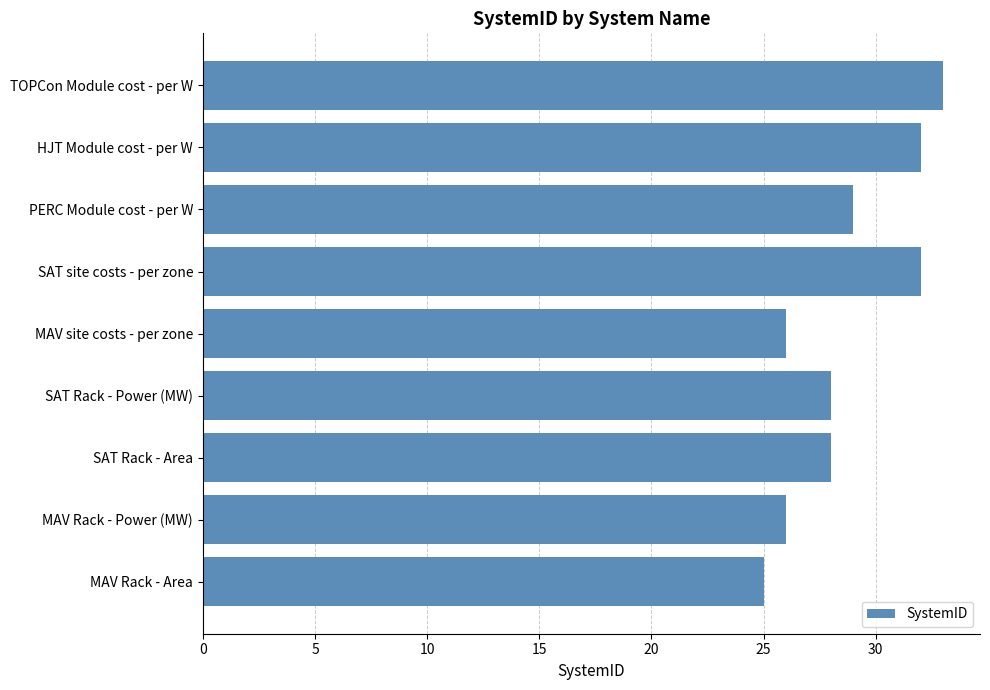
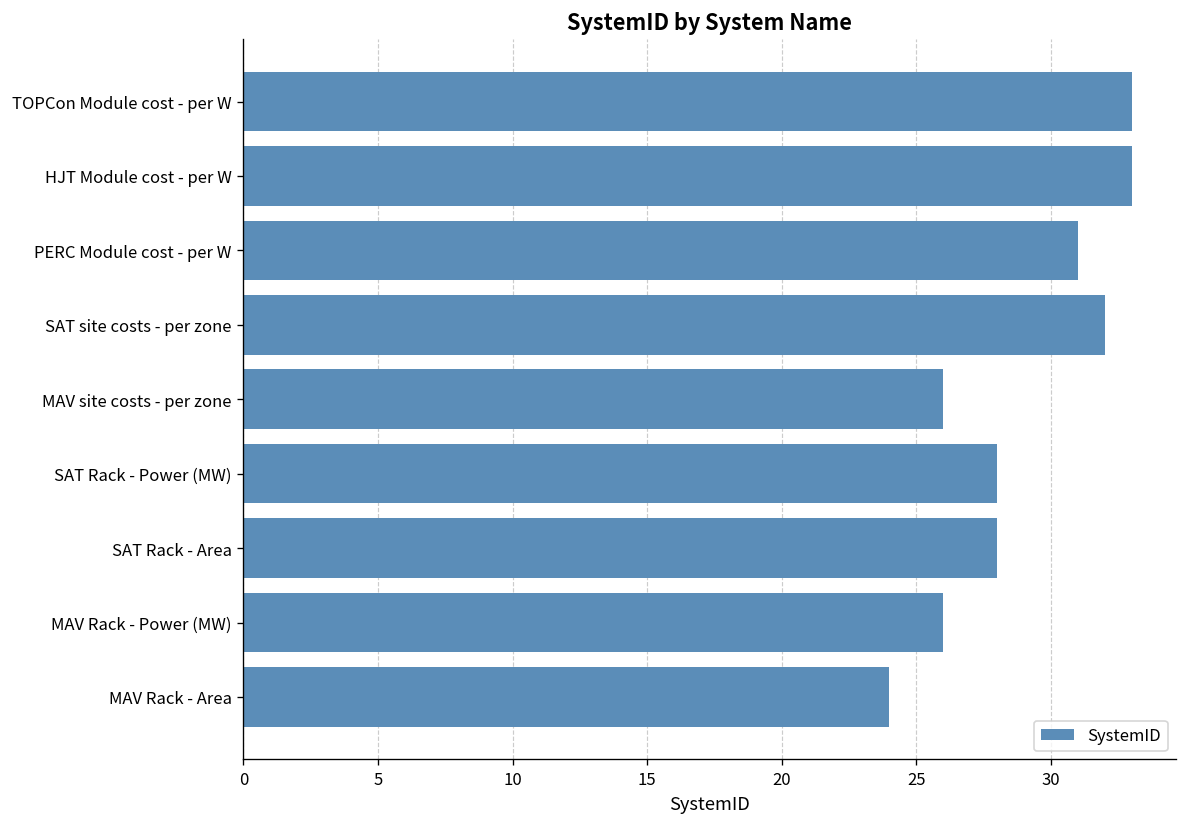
HJT Module cost - per W: 32 -> 33
PERC Module cost - per W: 29 -> 31
MAV Rack - Area: 25 -> 24
